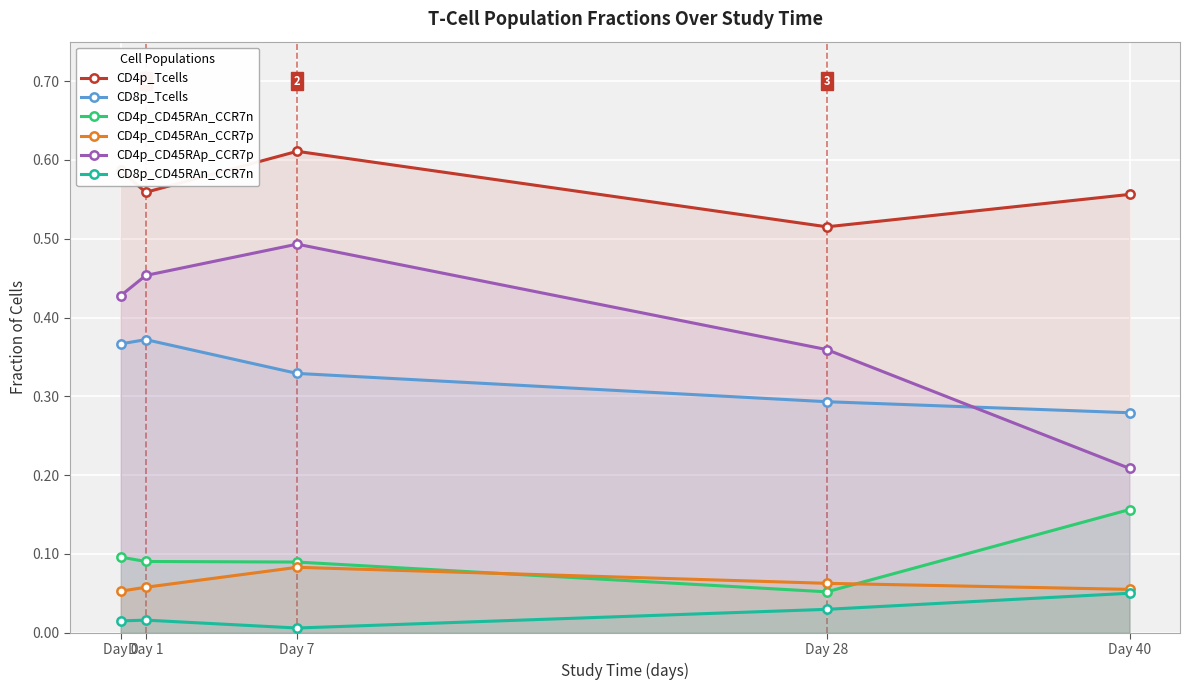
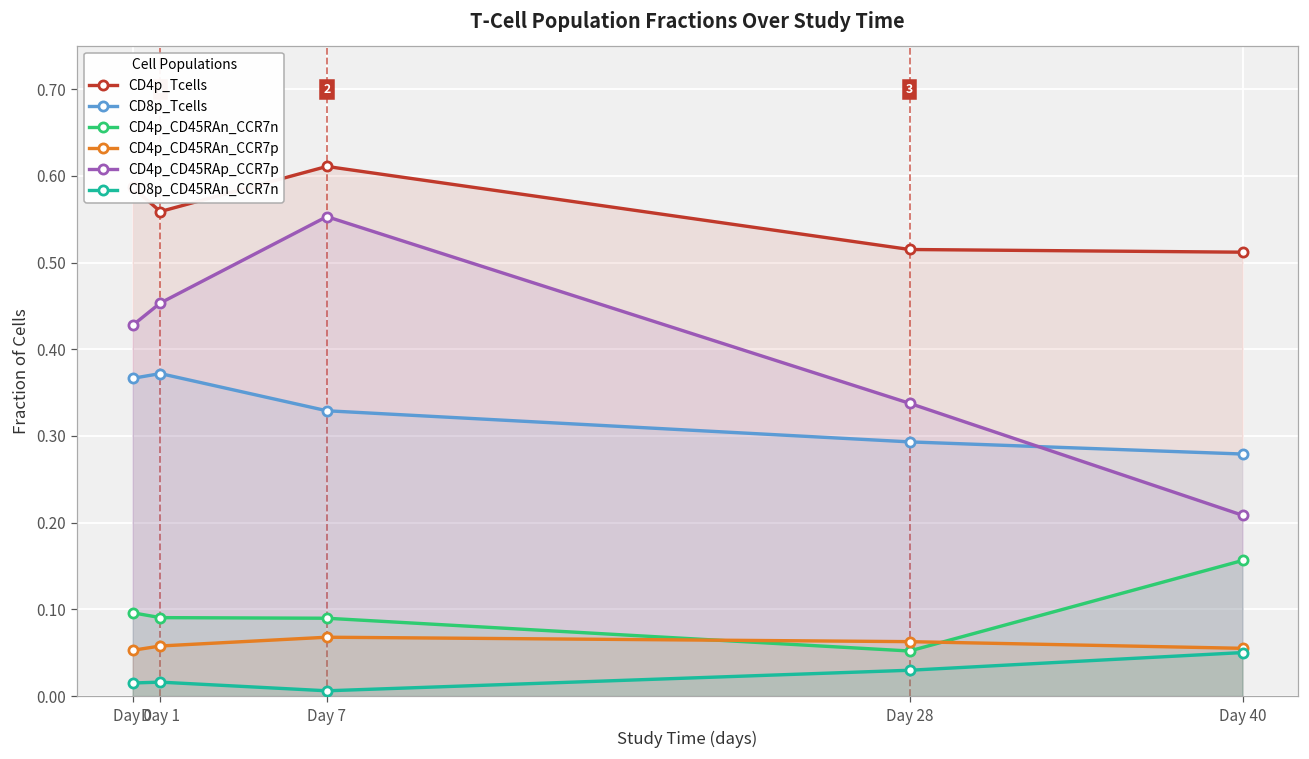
CD4p_CD45RAn_CCR7p, Day 7: 0.08 -> 0.07
CD4p_CD45RAp_CCR7p, Day 7: 0.49 -> 0.55
CD4p_CD45RAp_CCR7p, Day 28: 0.36 -> 0.34
CD4p_Tcells, Day 40: 0.56 -> 0.51
